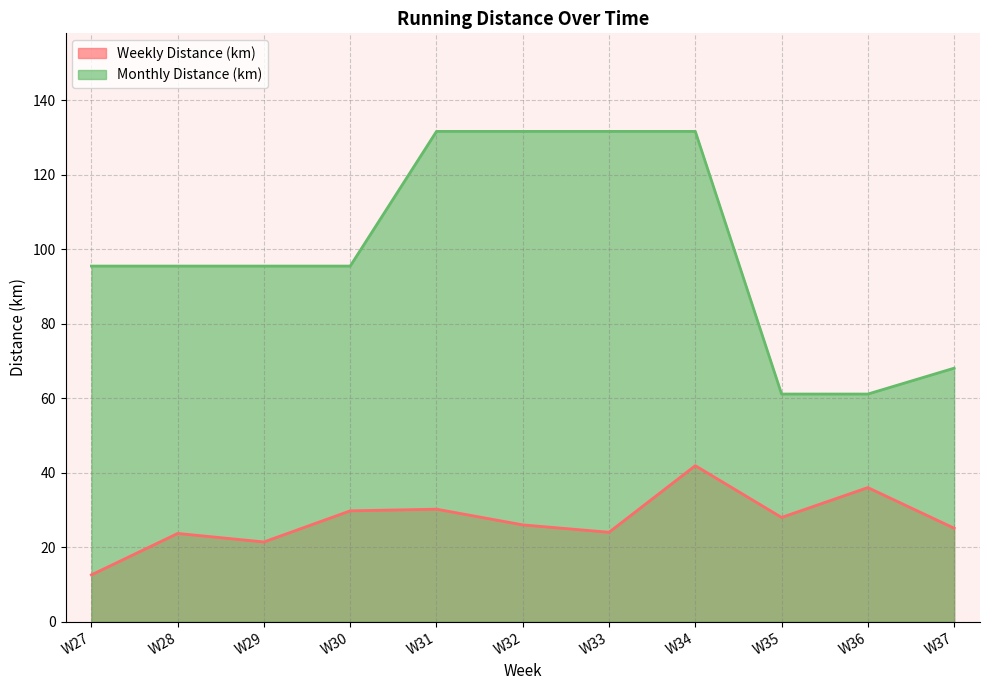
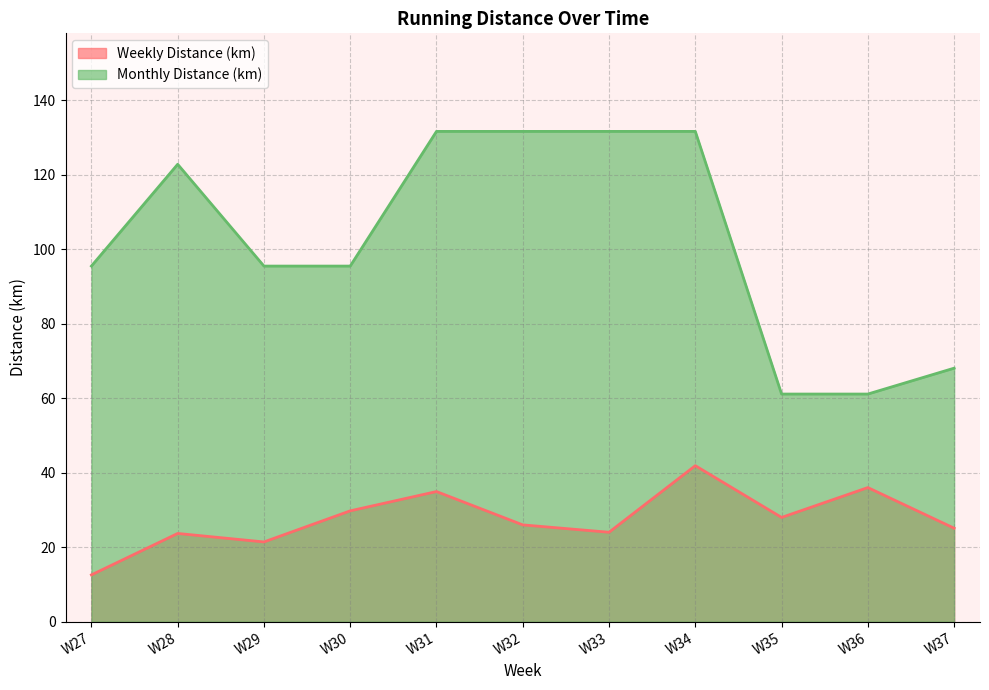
Monthly Distance (km), W28: 95 -> 123
Weekly Distance (km), W31: 30 -> 35
